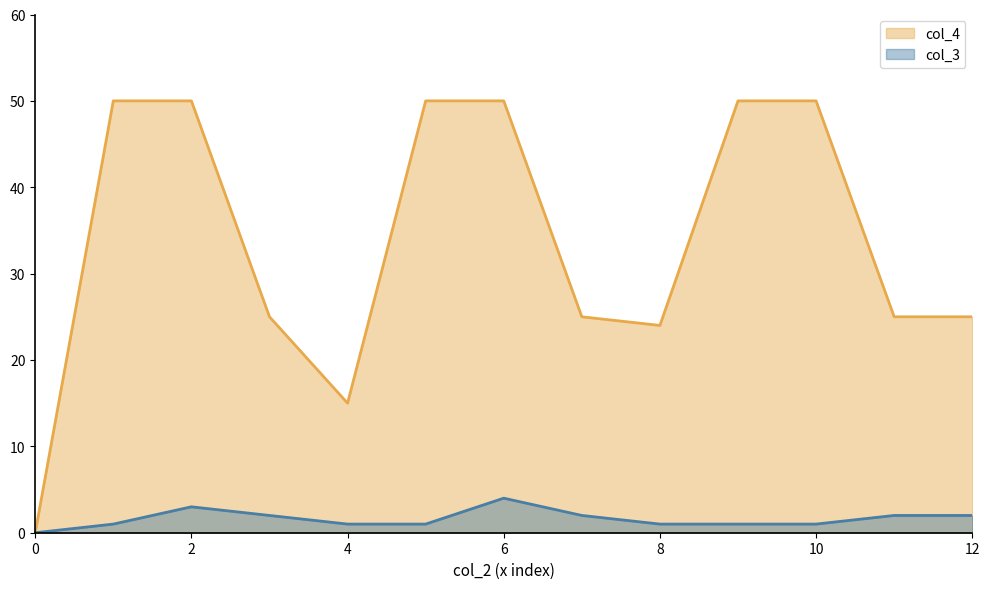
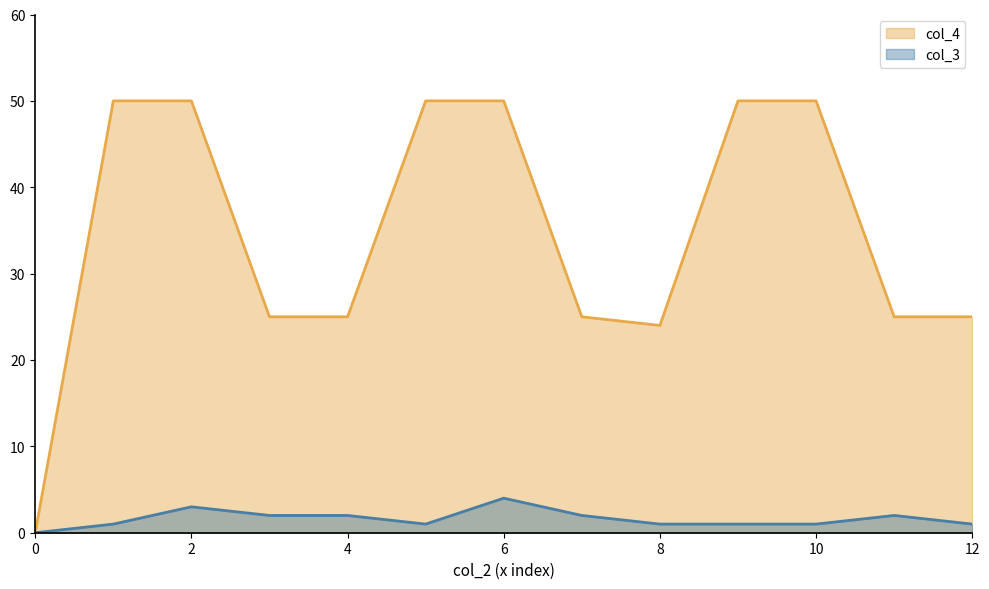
col_4, 4: 15 -> 25
col_3, 4: 1 -> 2
col_3, 12: 2 -> 1
